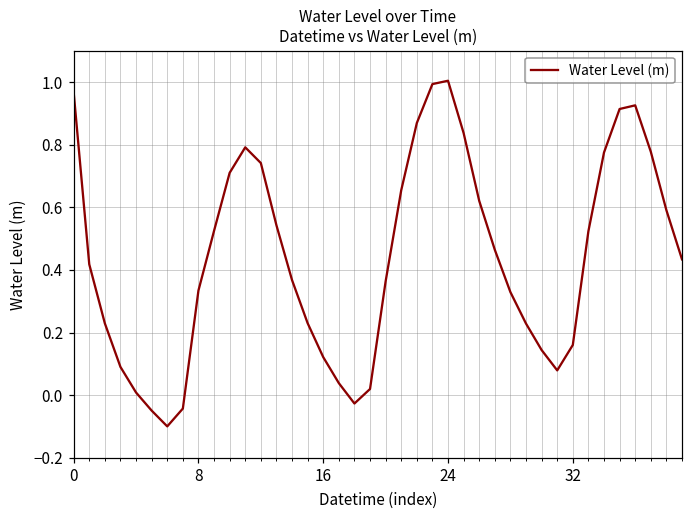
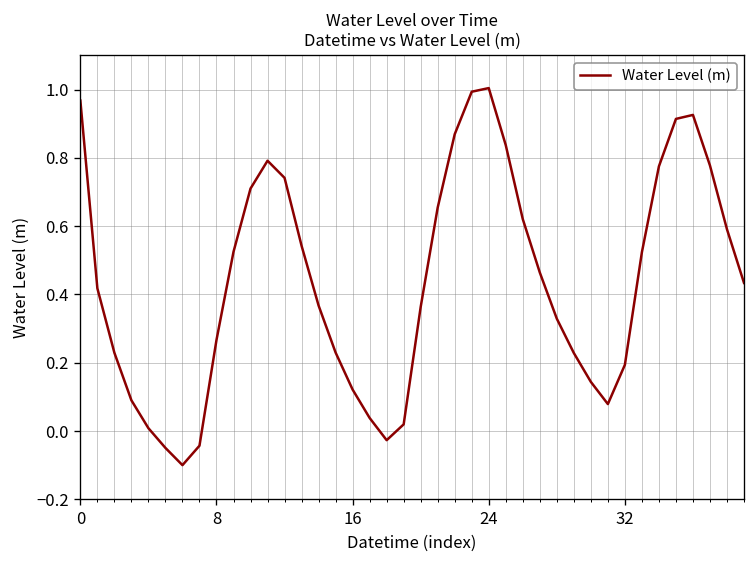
8: 0.33 -> 0.27
32: 0.16 -> 0.19
